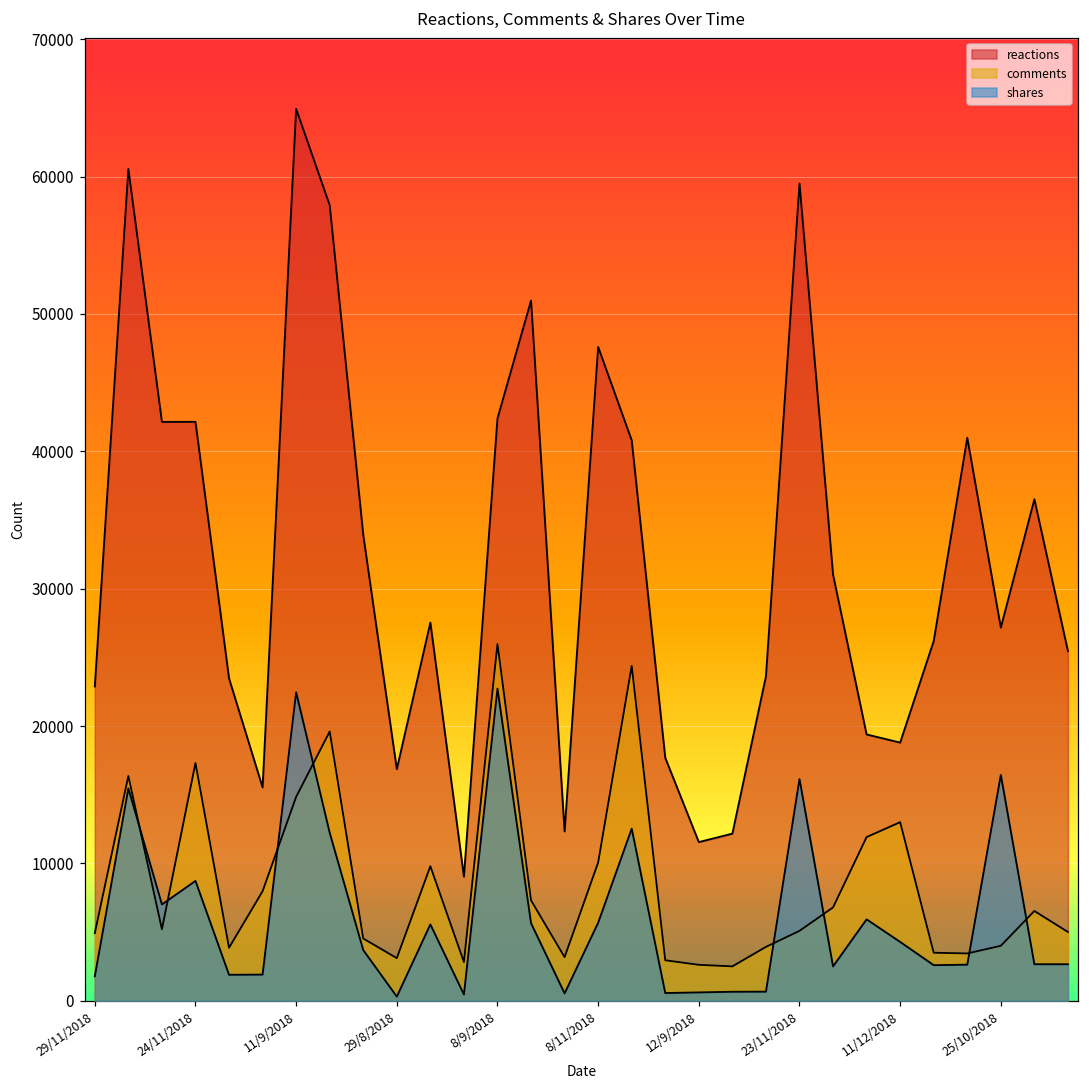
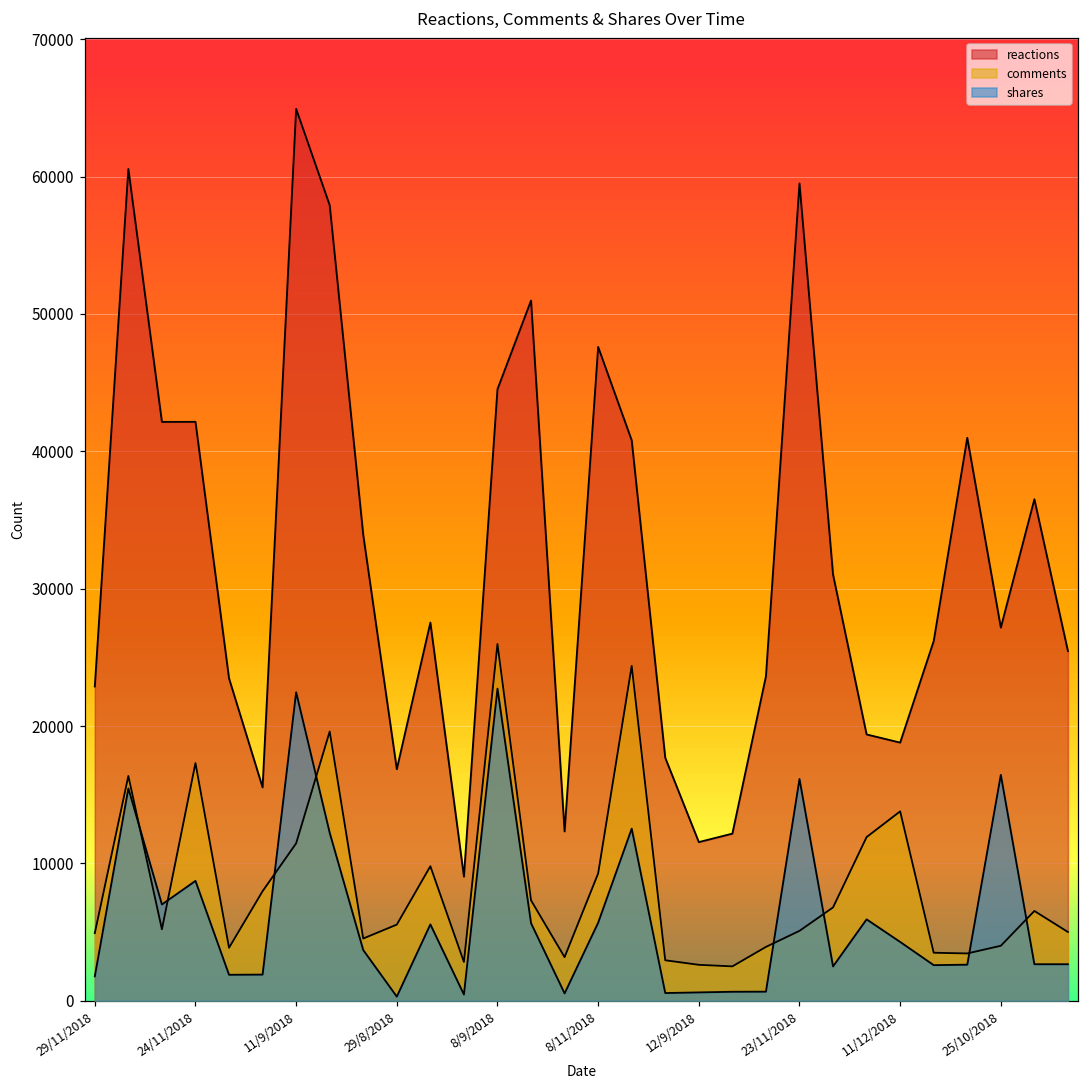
comments, 11/9/2018: 14800 -> 11500
comments, 29/8/2018: 3100 -> 5500
reactions, 8/9/2018: 42400 -> 44500
comments, 8/11/2018: 10100 -> 9300
comments, 11/12/2018: 13000 -> 13800
